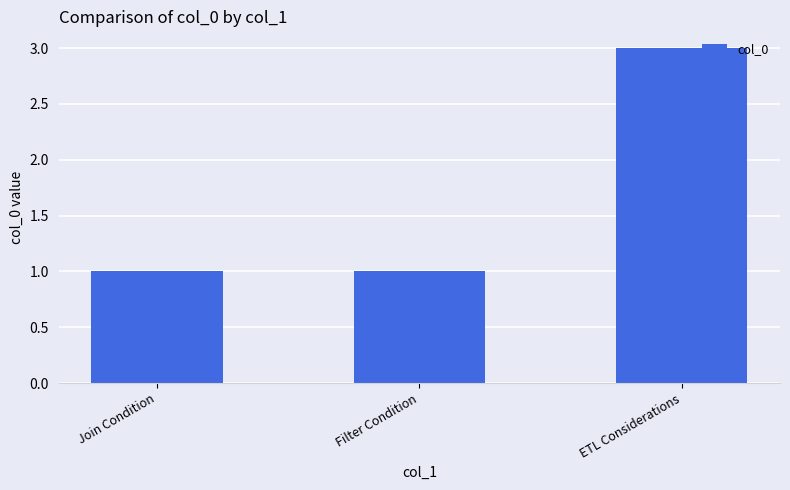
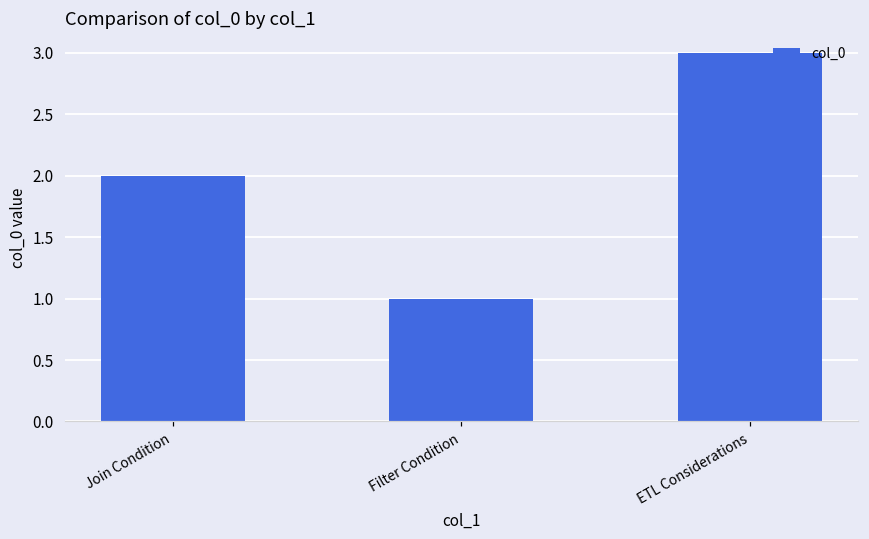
Join Condition: 1 -> 2
